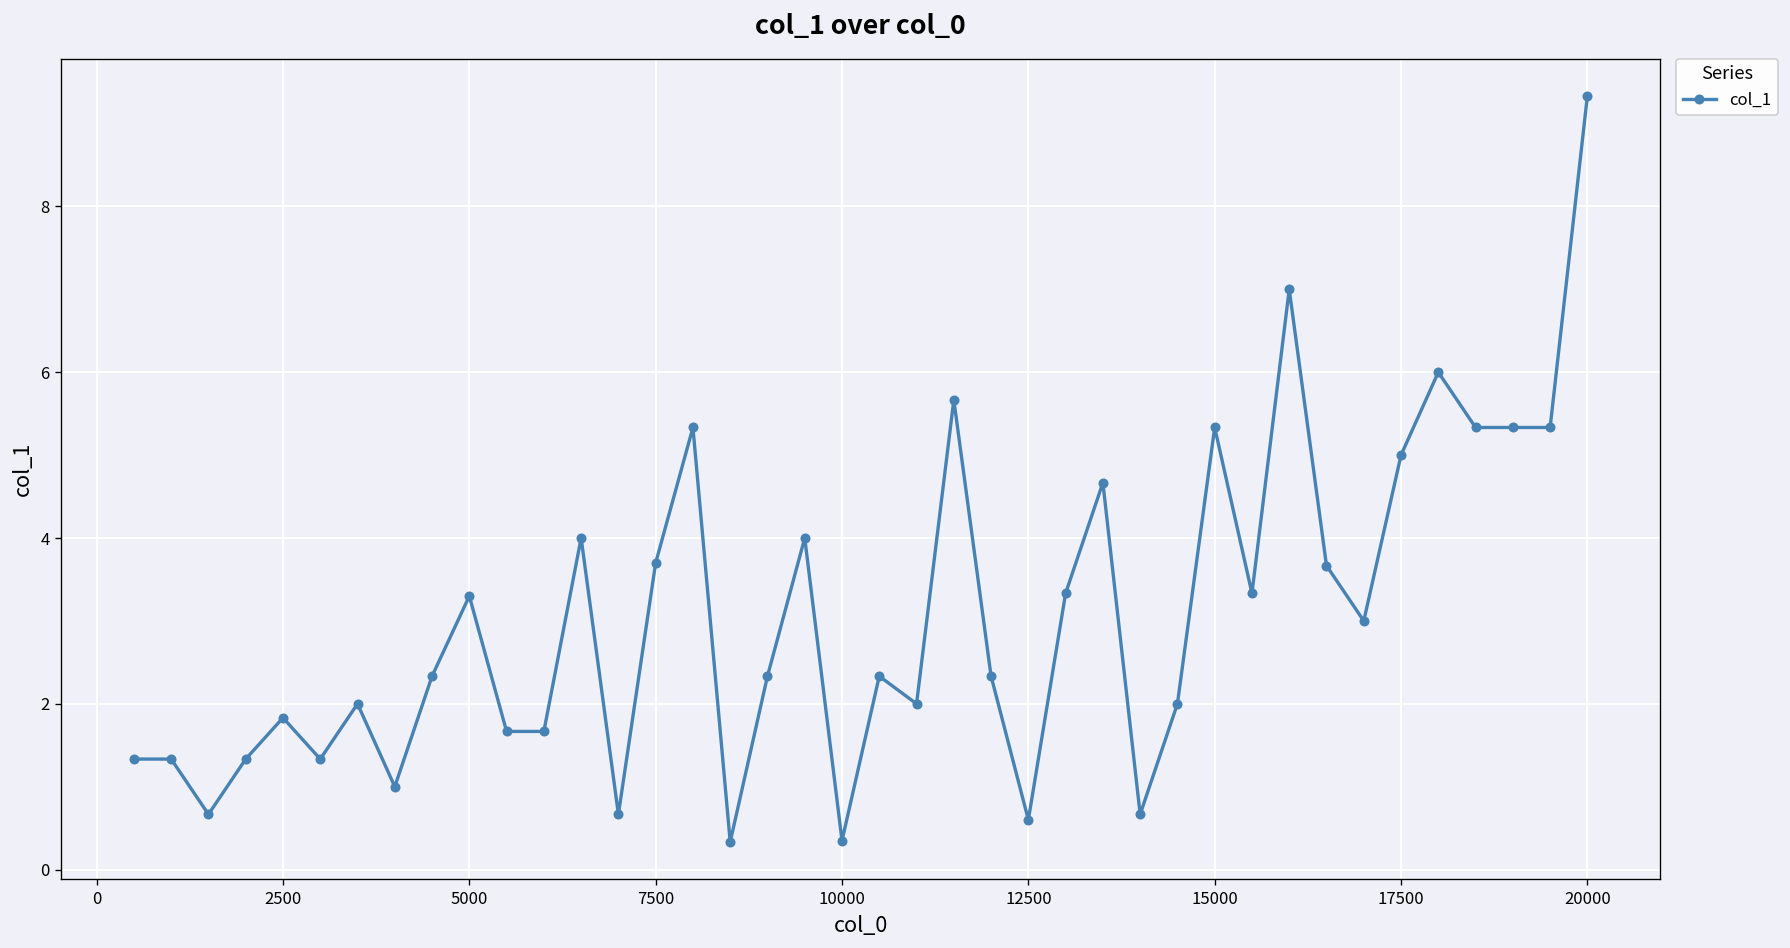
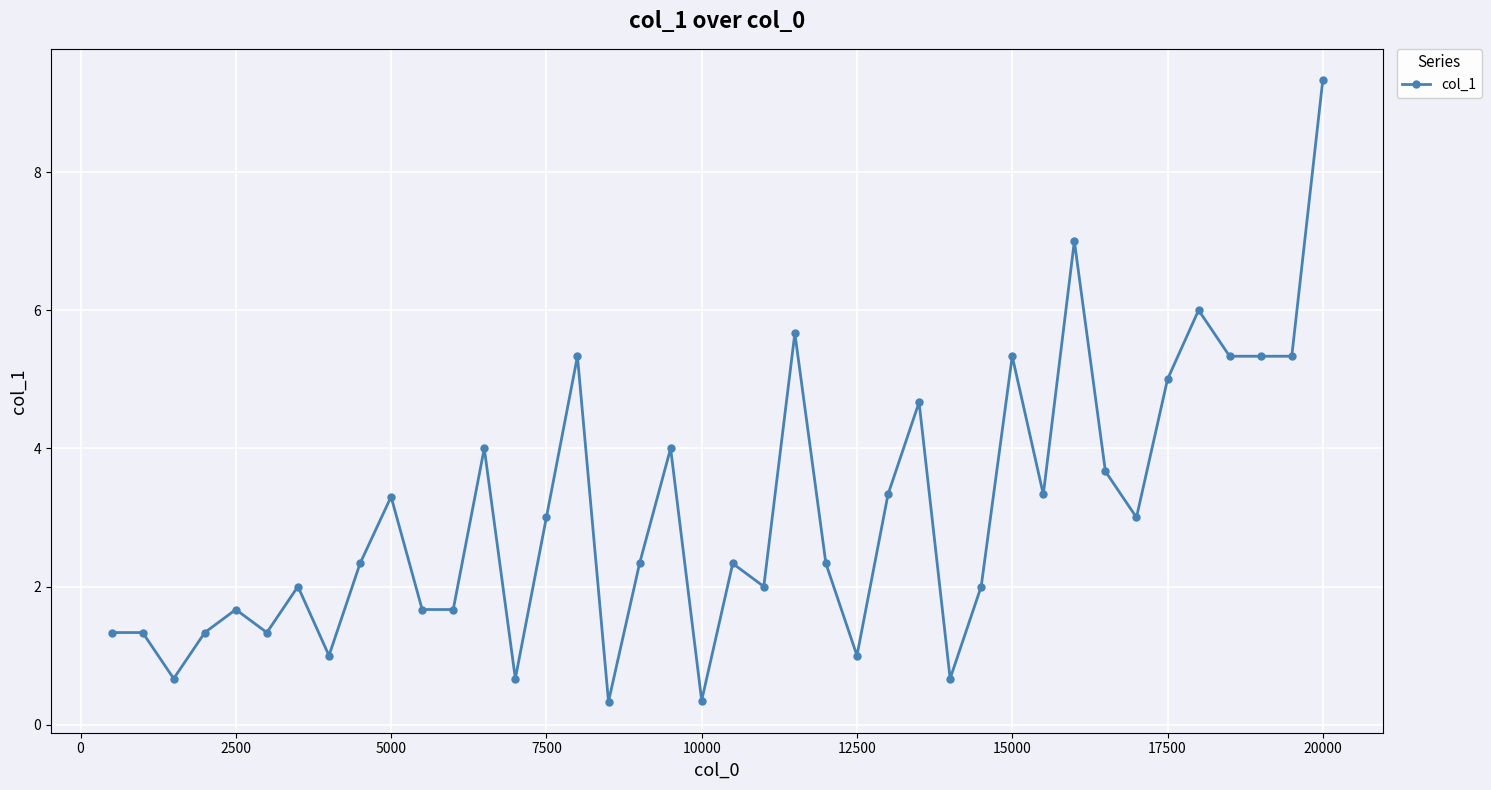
2500: 1.8 -> 1.7
7500: 3.7 -> 3.0
12500: 0.6 -> 1.0
